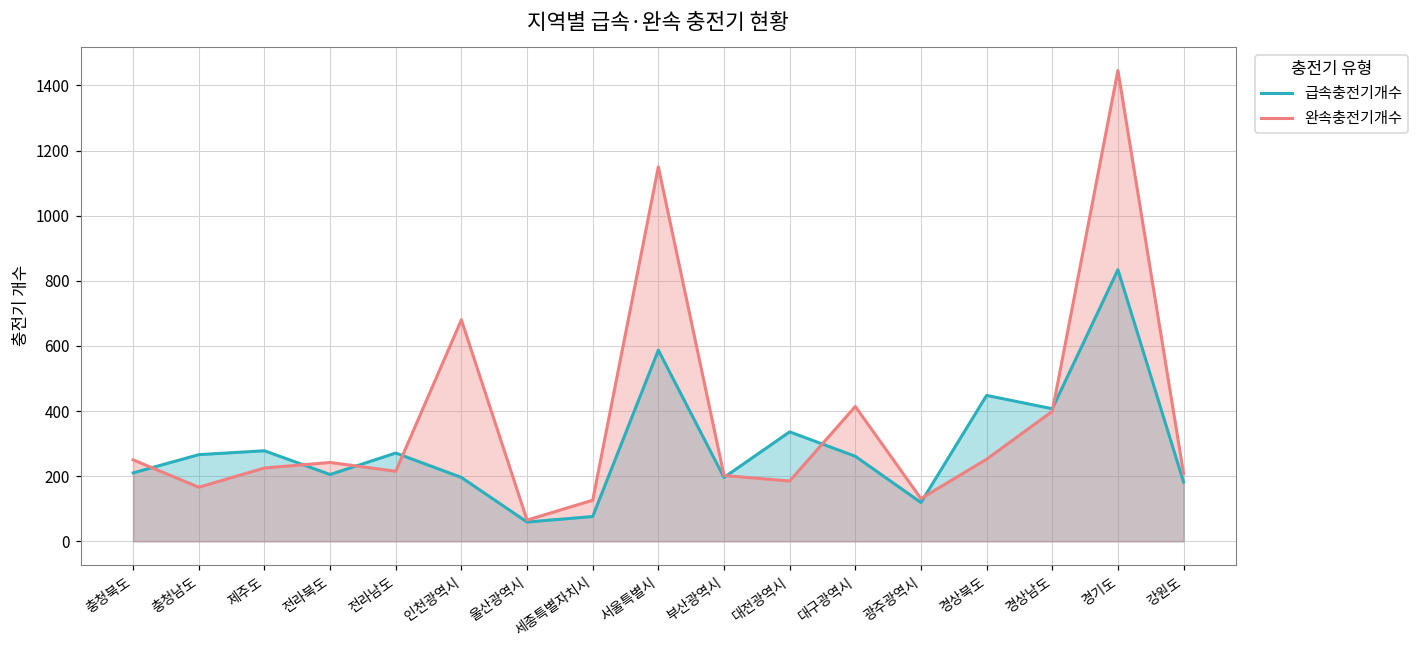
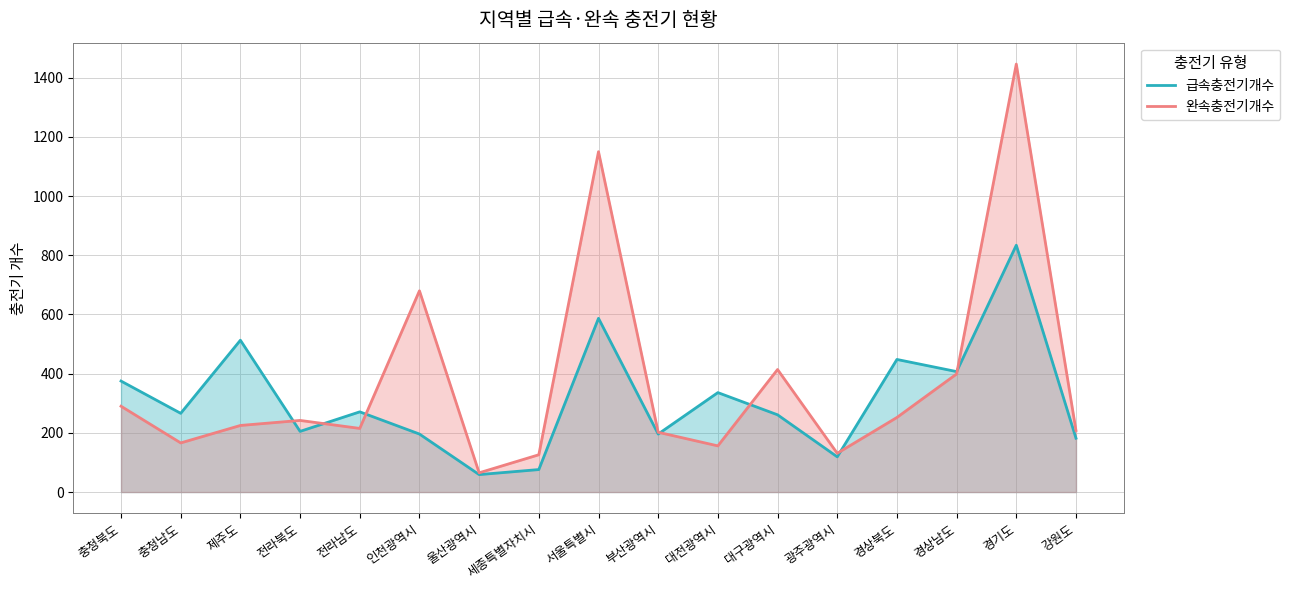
급속충전기개수, 충청북도: 210 -> 380
완속충전기개수, 충청북도: 250 -> 290
급속충전기개수, 제주도: 280 -> 510
완속충전기개수, 대전광역시: 190 -> 160
